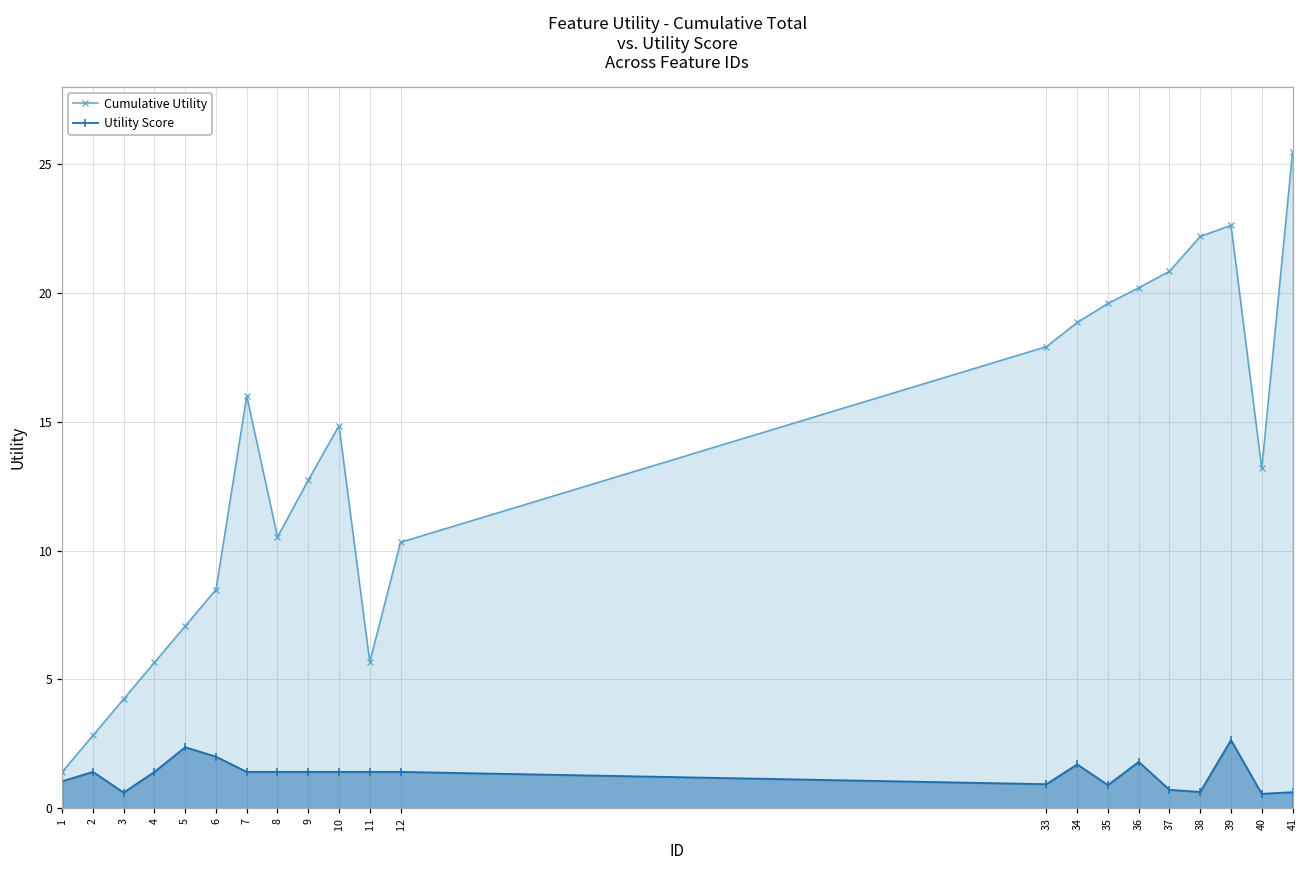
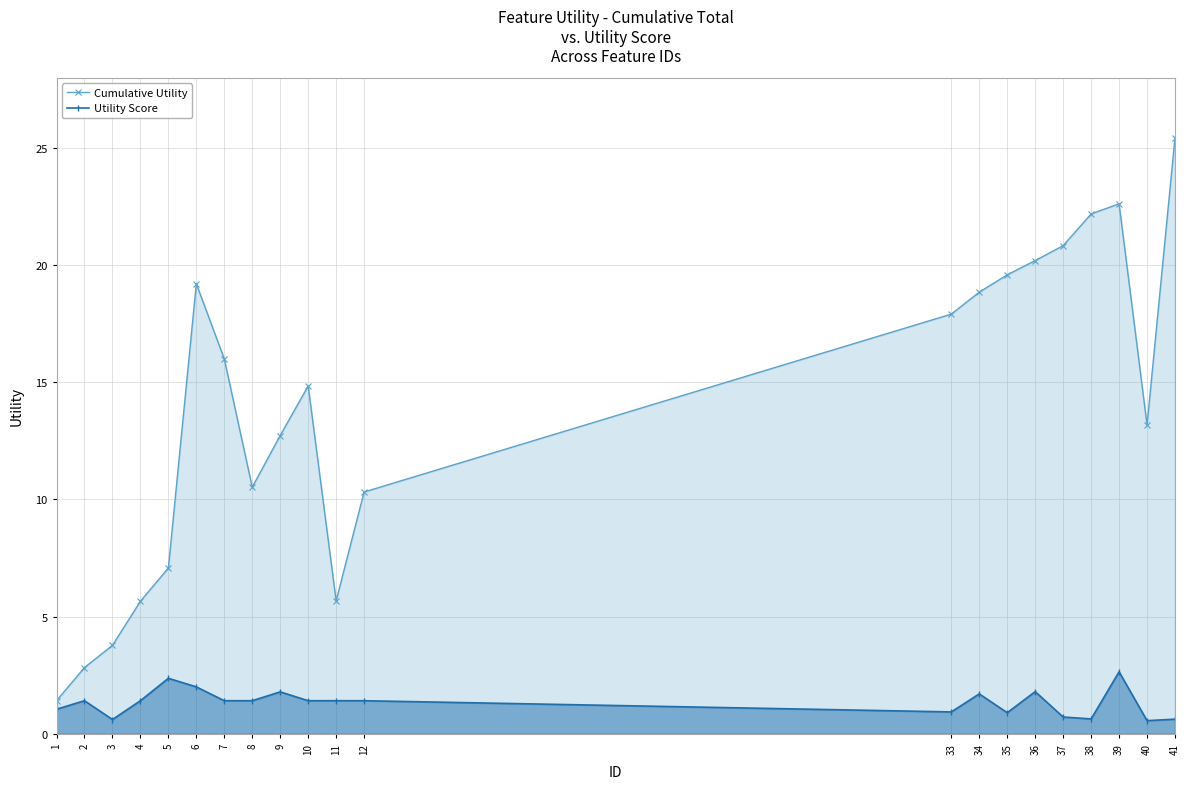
Cumulative Utility, 3: 4.2 -> 3.8
Cumulative Utility, 6: 8.5 -> 19.2
Utility Score, 9: 1.4 -> 1.8
